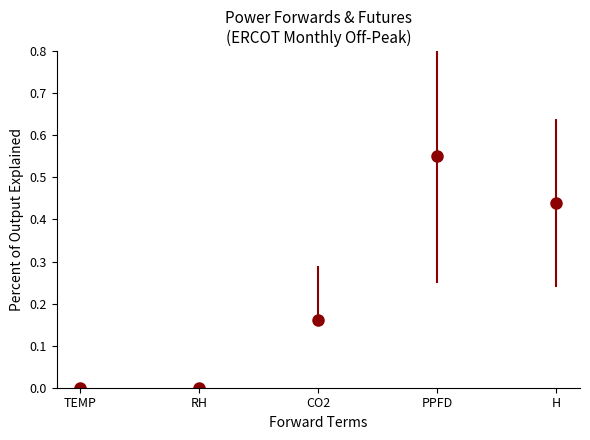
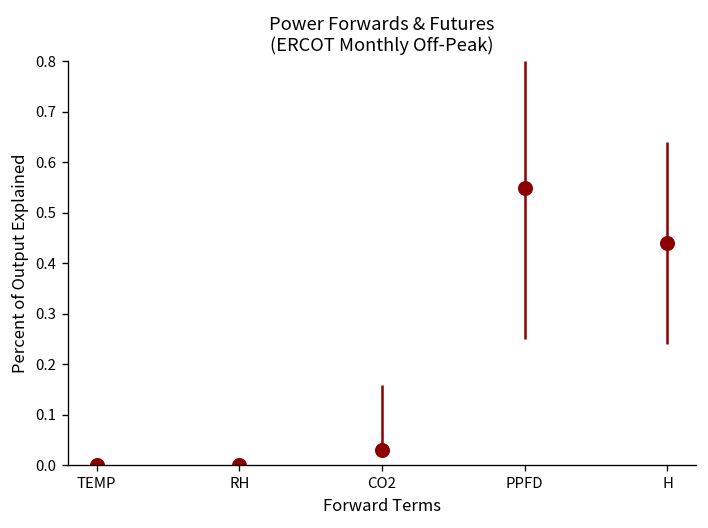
CO2: 0.16 -> 0.03
